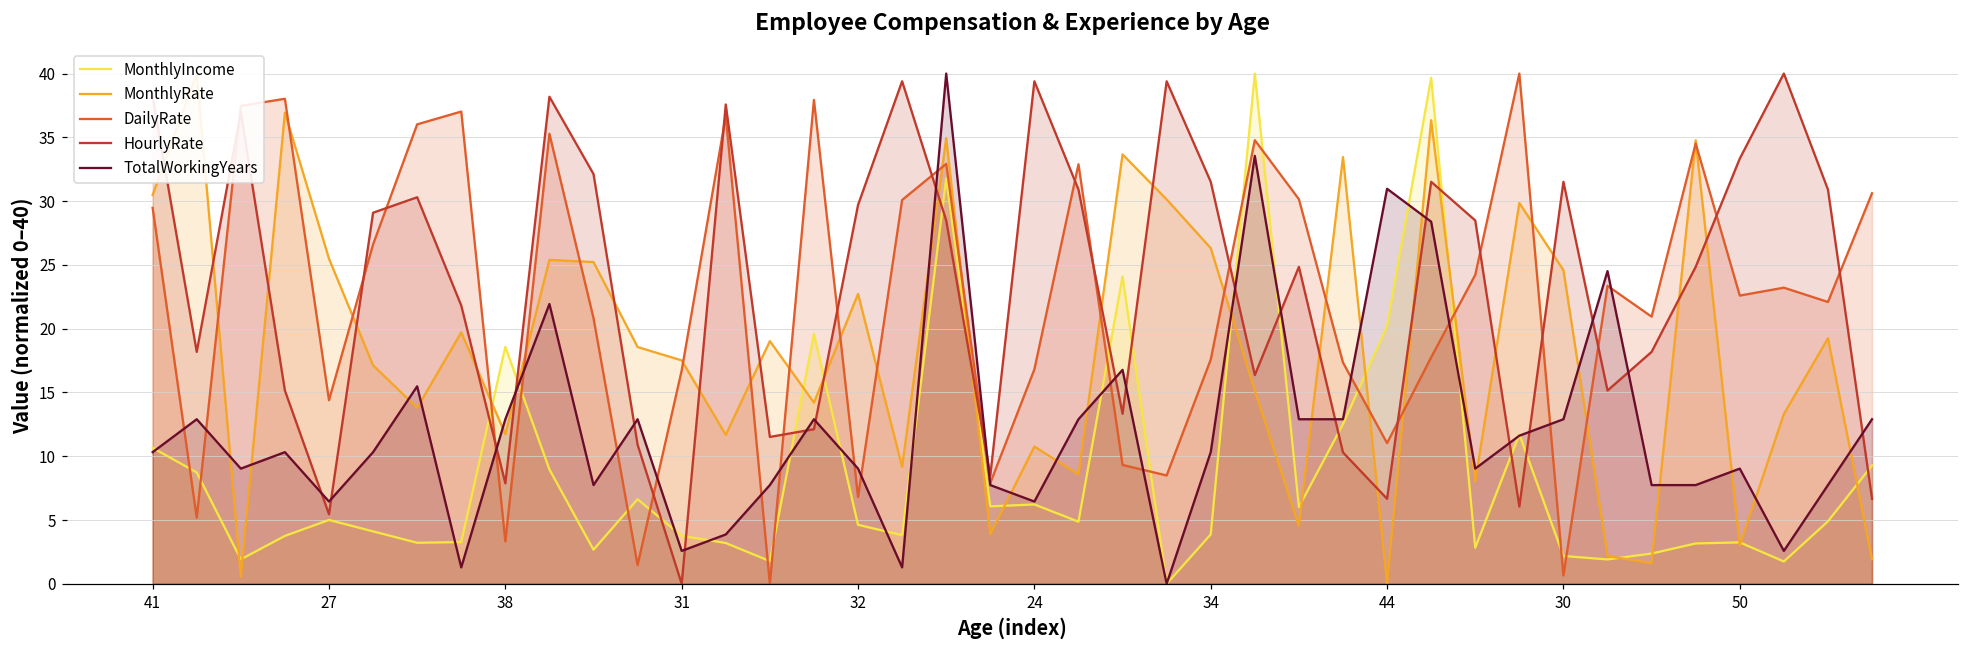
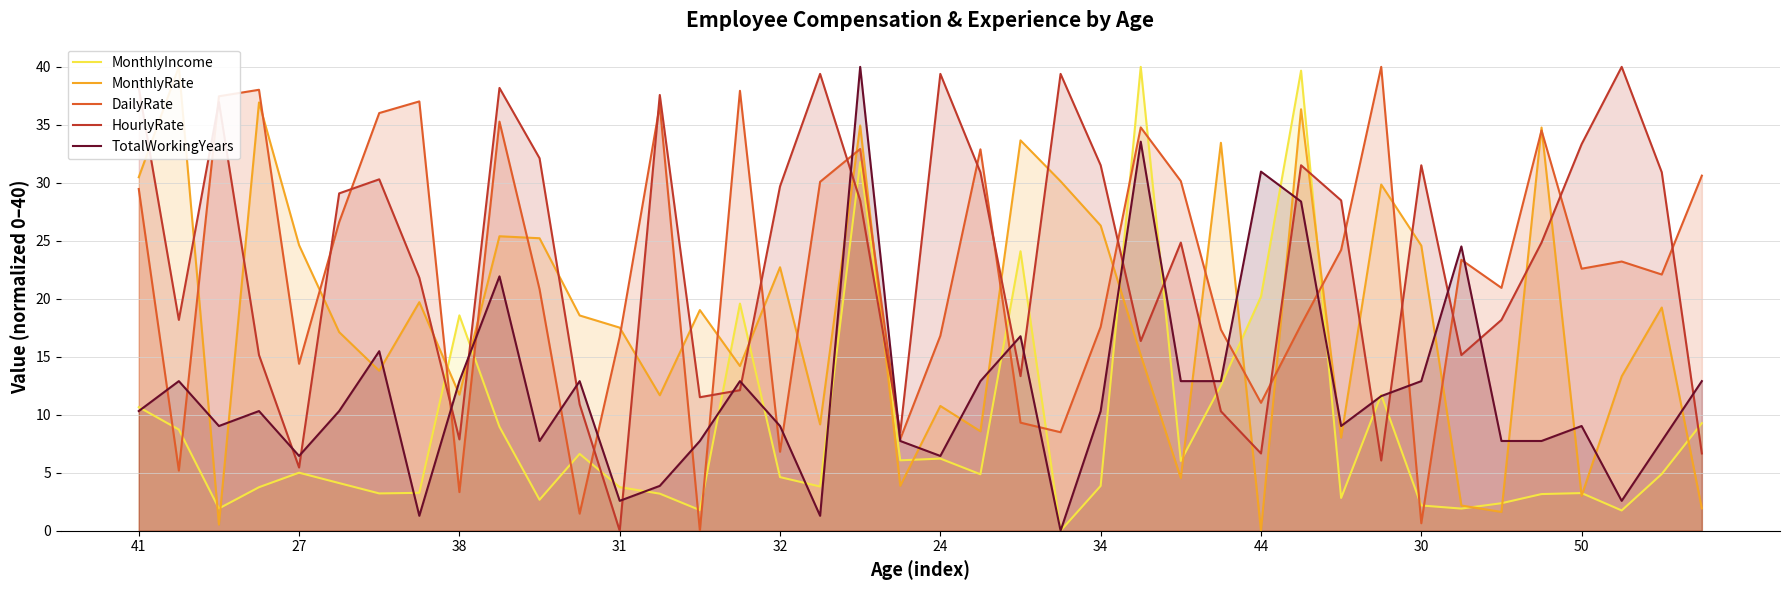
MonthlyRate, 27: 25.5 -> 24.6
